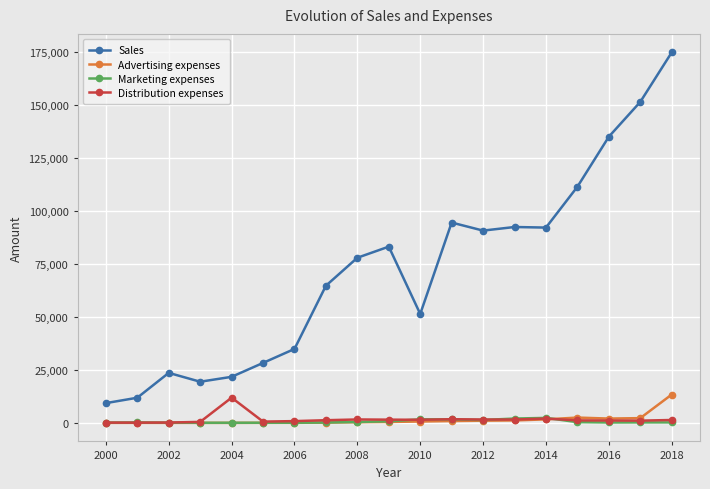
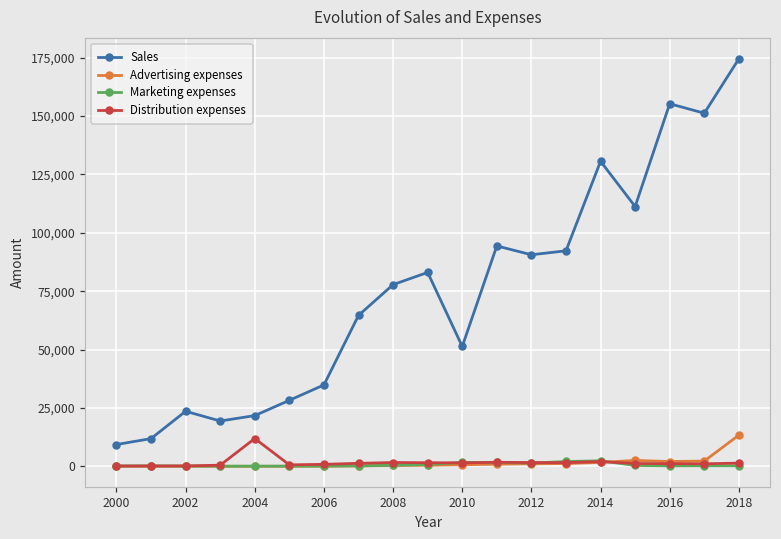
Sales, 2014: 92,000 -> 131,000
Sales, 2016: 135,000 -> 155,000
